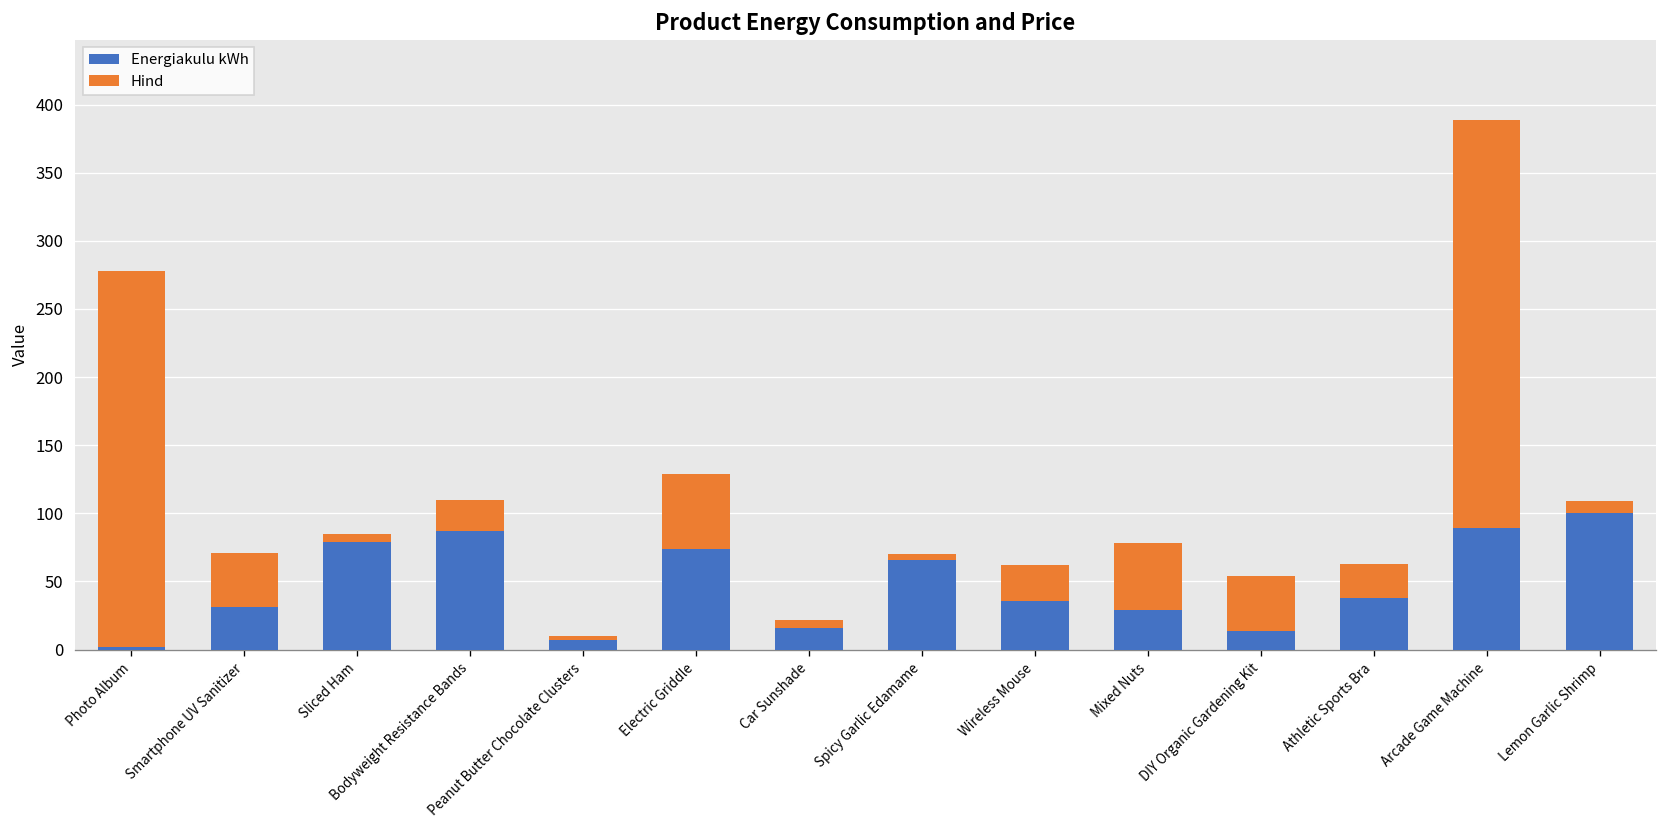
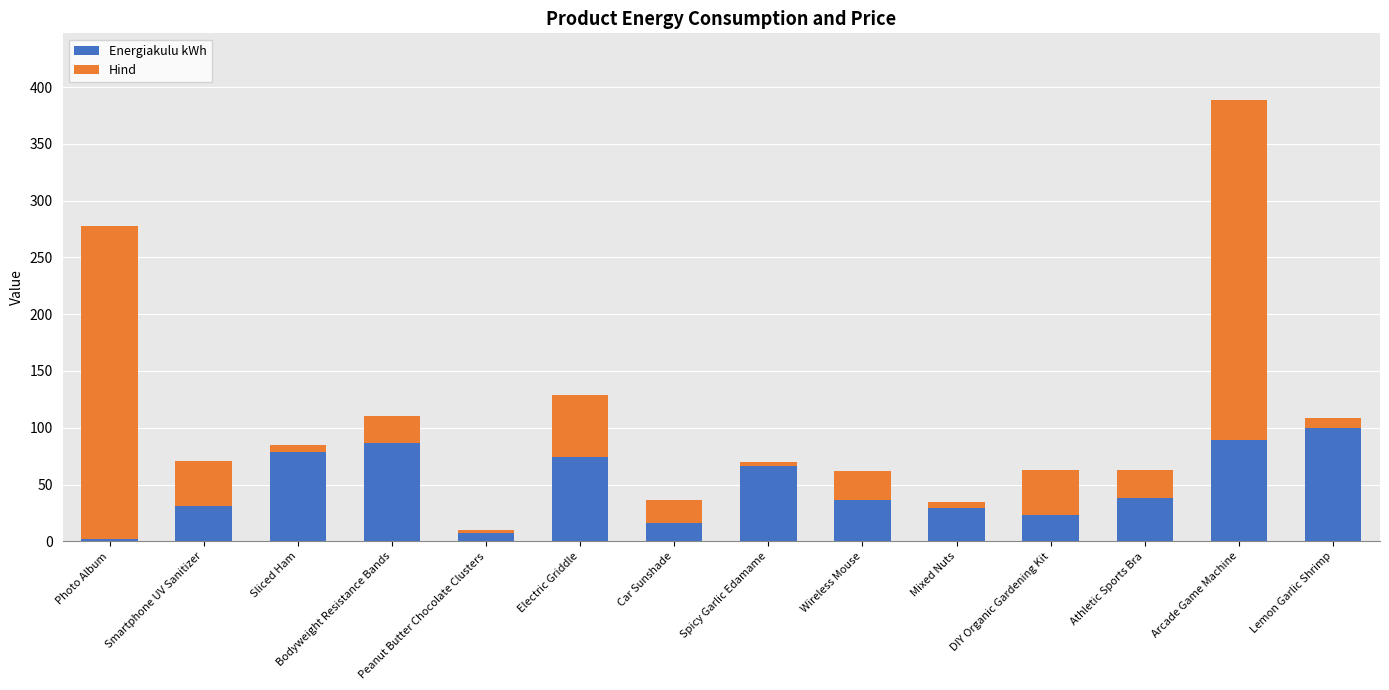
Hind, Car Sunshade: 6 -> 20
Hind, Mixed Nuts: 49 -> 6
Energiakulu kWh, DIY Organic Gardening Kit: 14 -> 23
